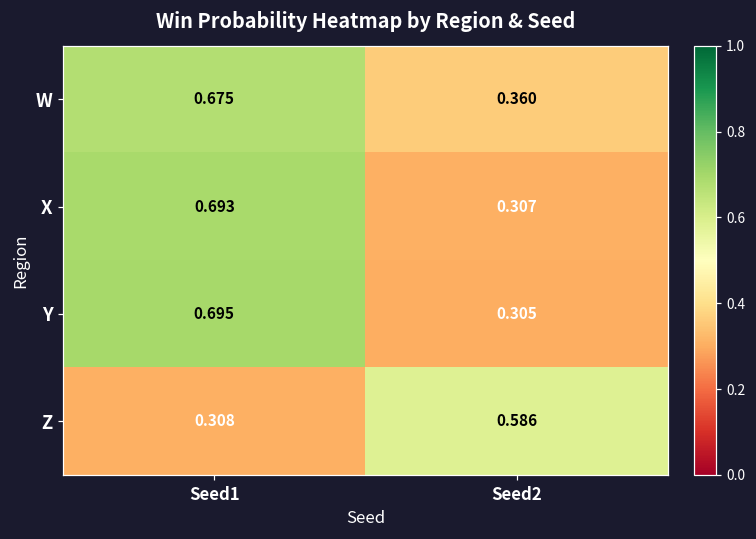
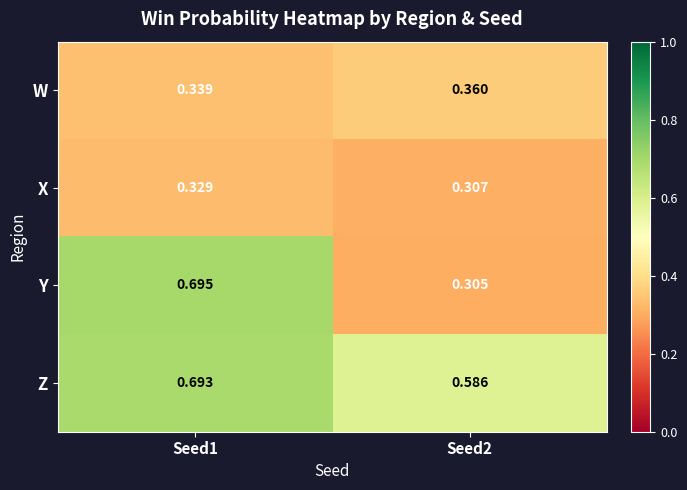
W, Seed1: 0.675 -> 0.339
X, Seed1: 0.693 -> 0.329
Z, Seed1: 0.308 -> 0.693
